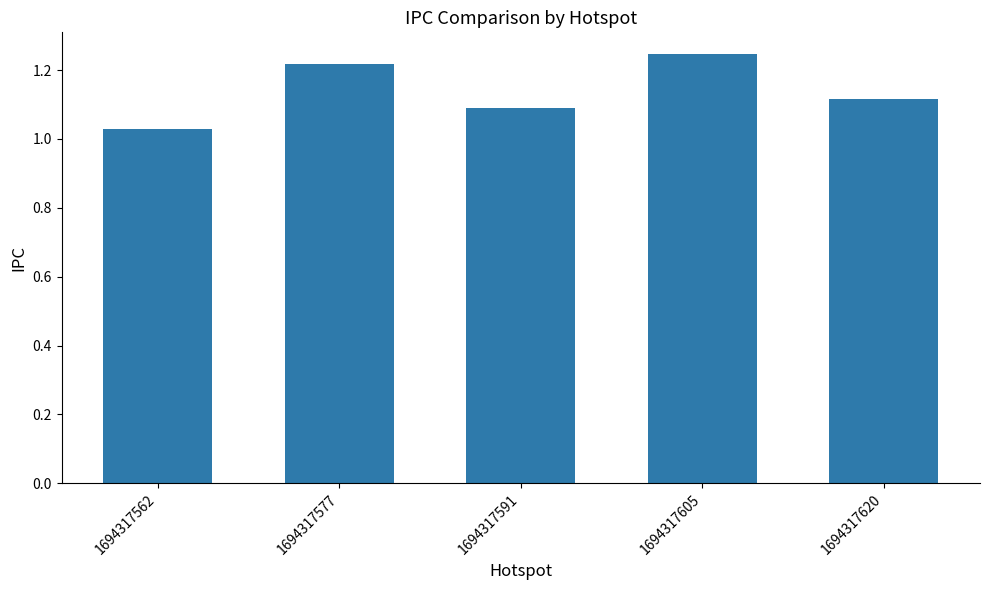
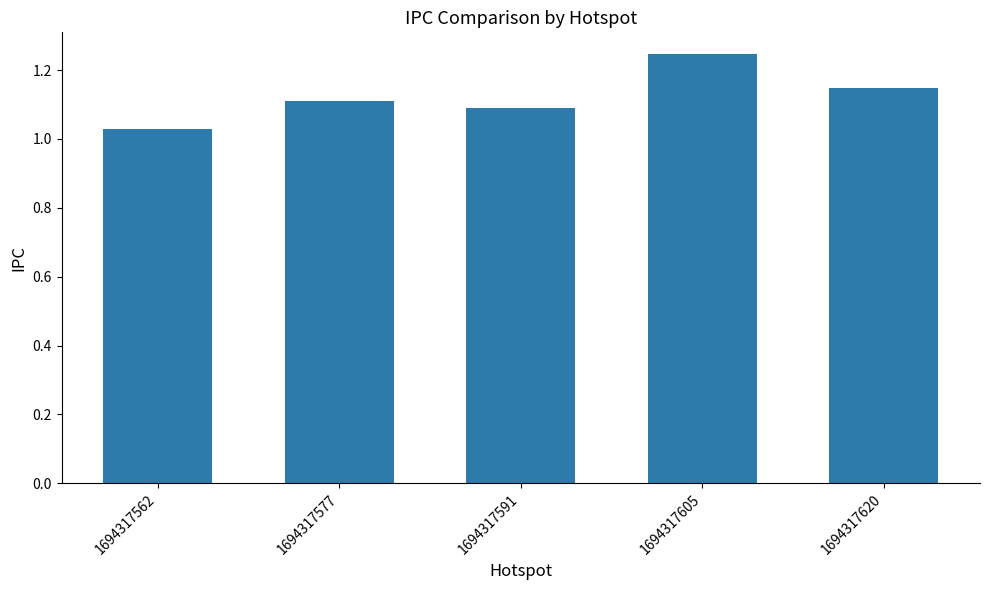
1694317577: 1.22 -> 1.11
1694317620: 1.12 -> 1.15
